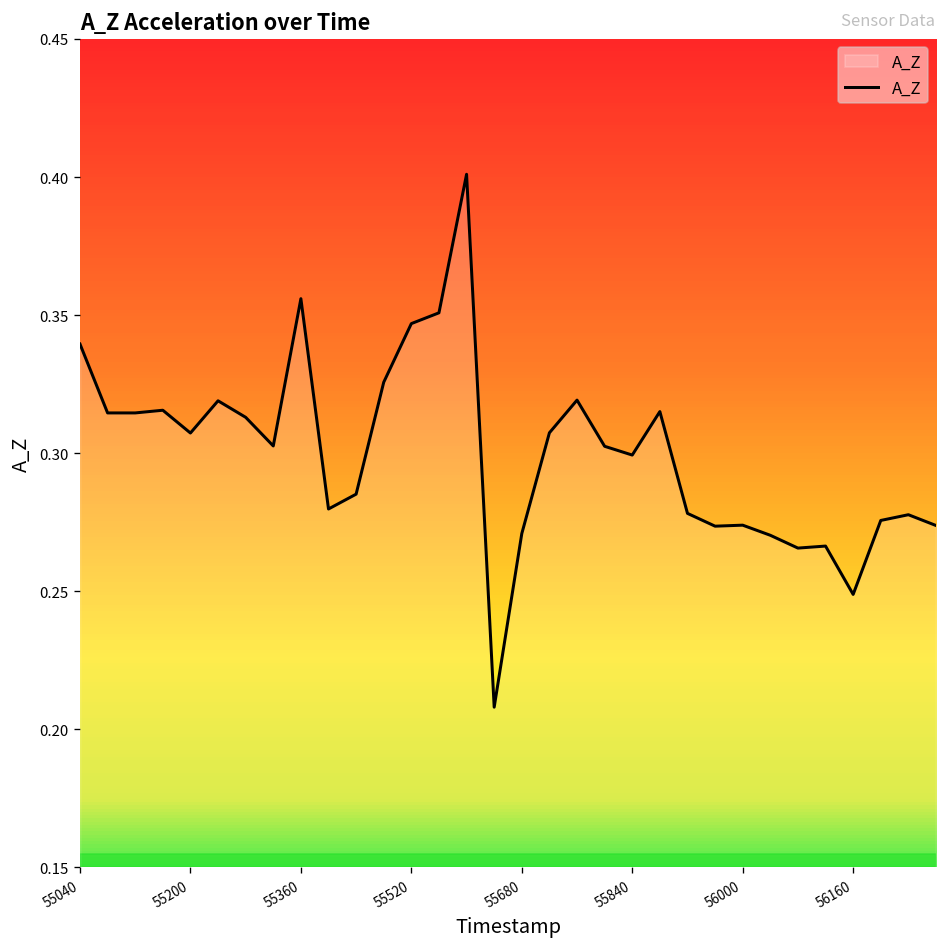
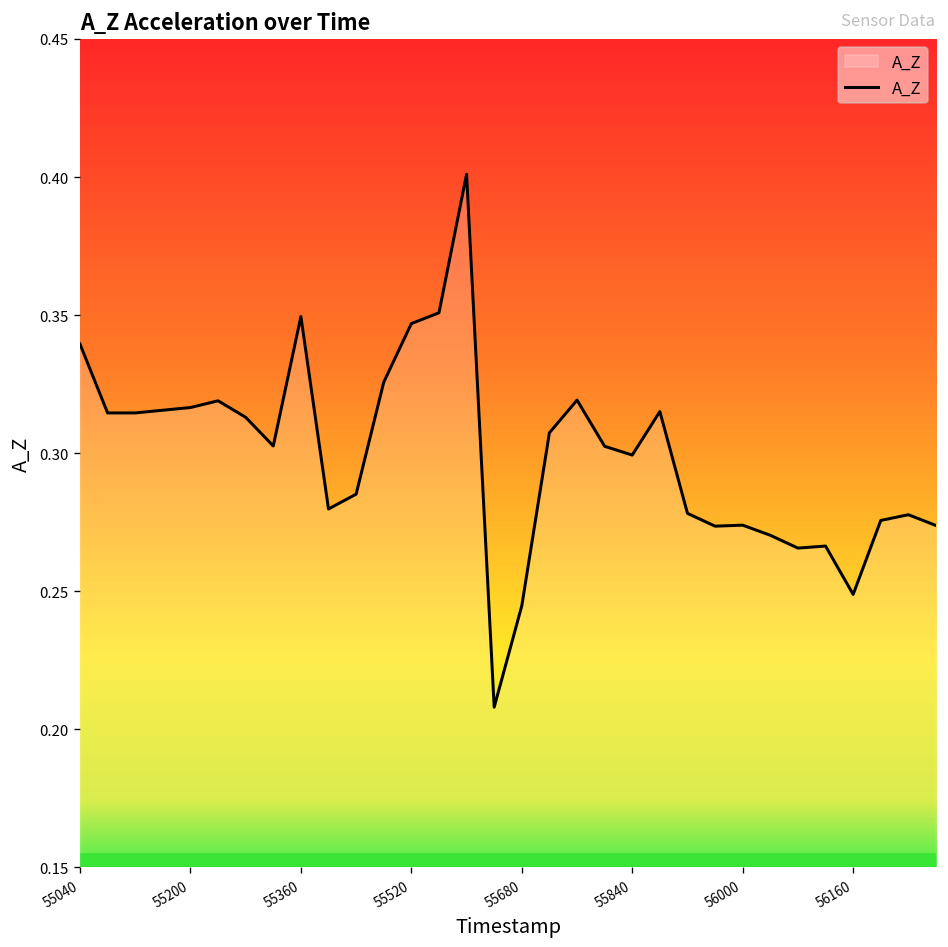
55200: 0.307 -> 0.317
55360: 0.356 -> 0.349
55680: 0.271 -> 0.245
